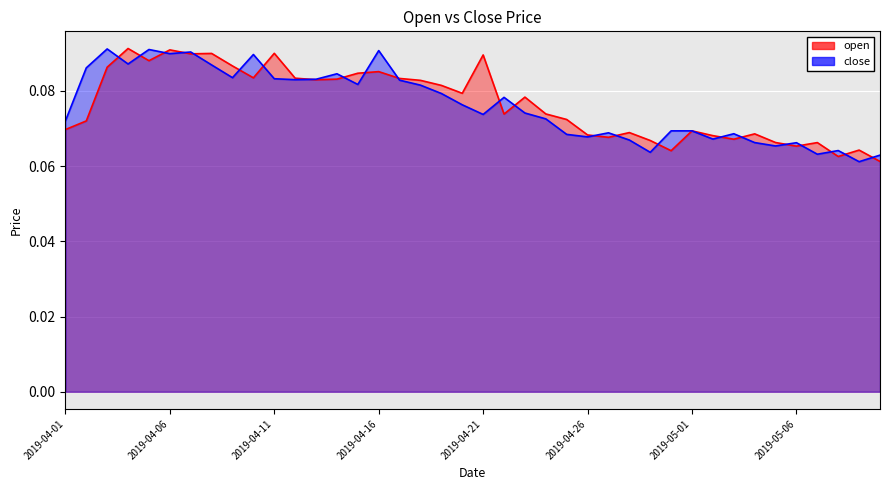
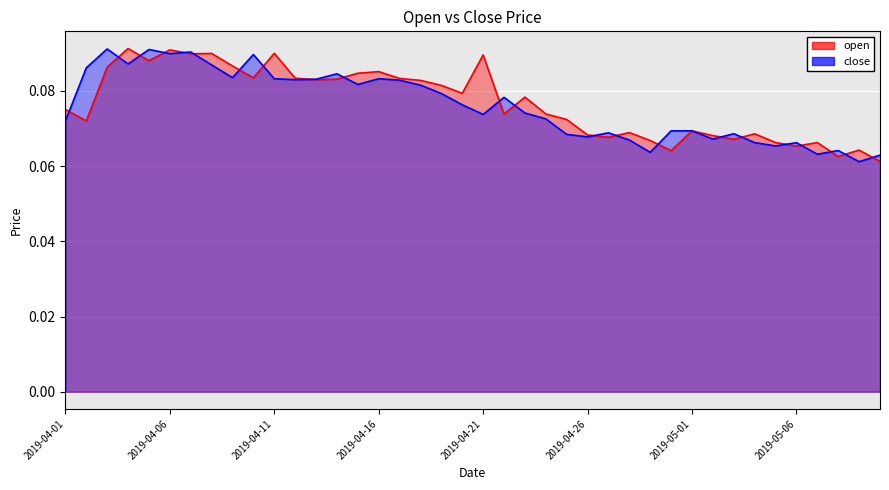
open, 2019-04-01: 0.070 -> 0.075
close, 2019-04-16: 0.091 -> 0.083
